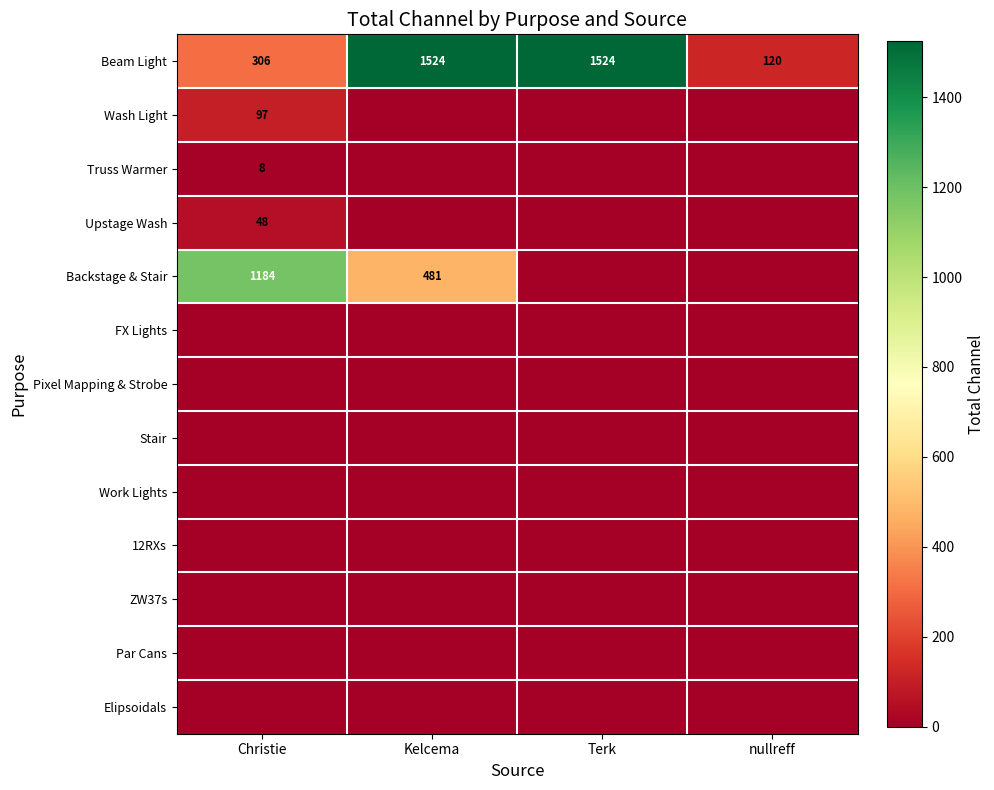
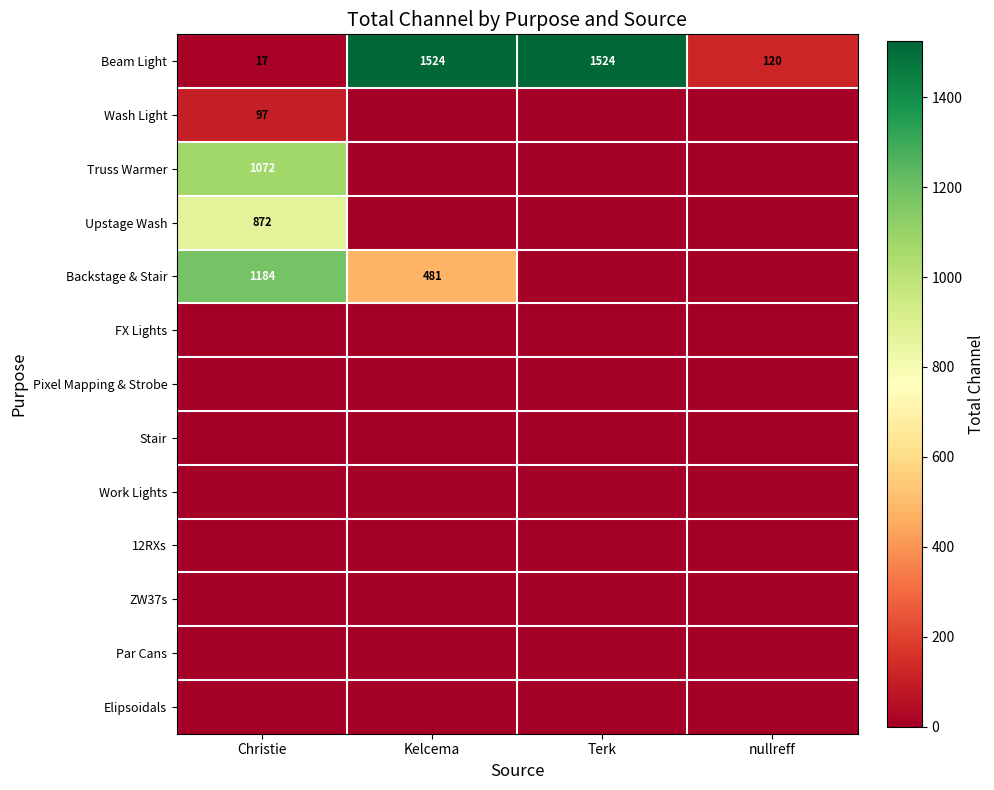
Beam Light, Christie: 306 -> 17
Truss Warmer, Christie: 8 -> 1072
Upstage Wash, Christie: 48 -> 872
